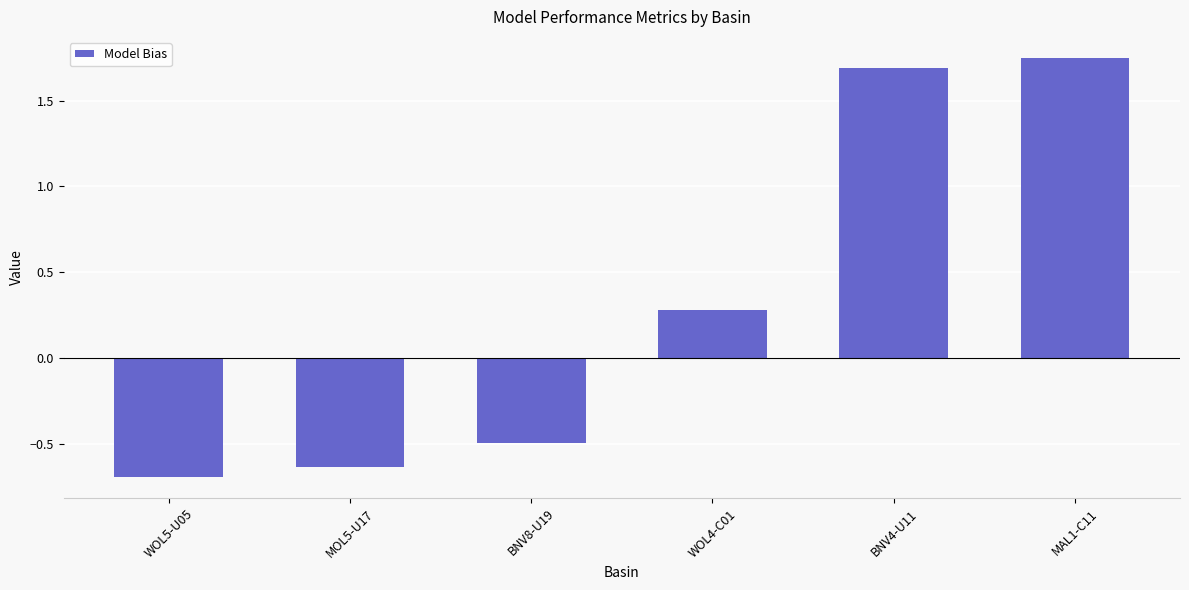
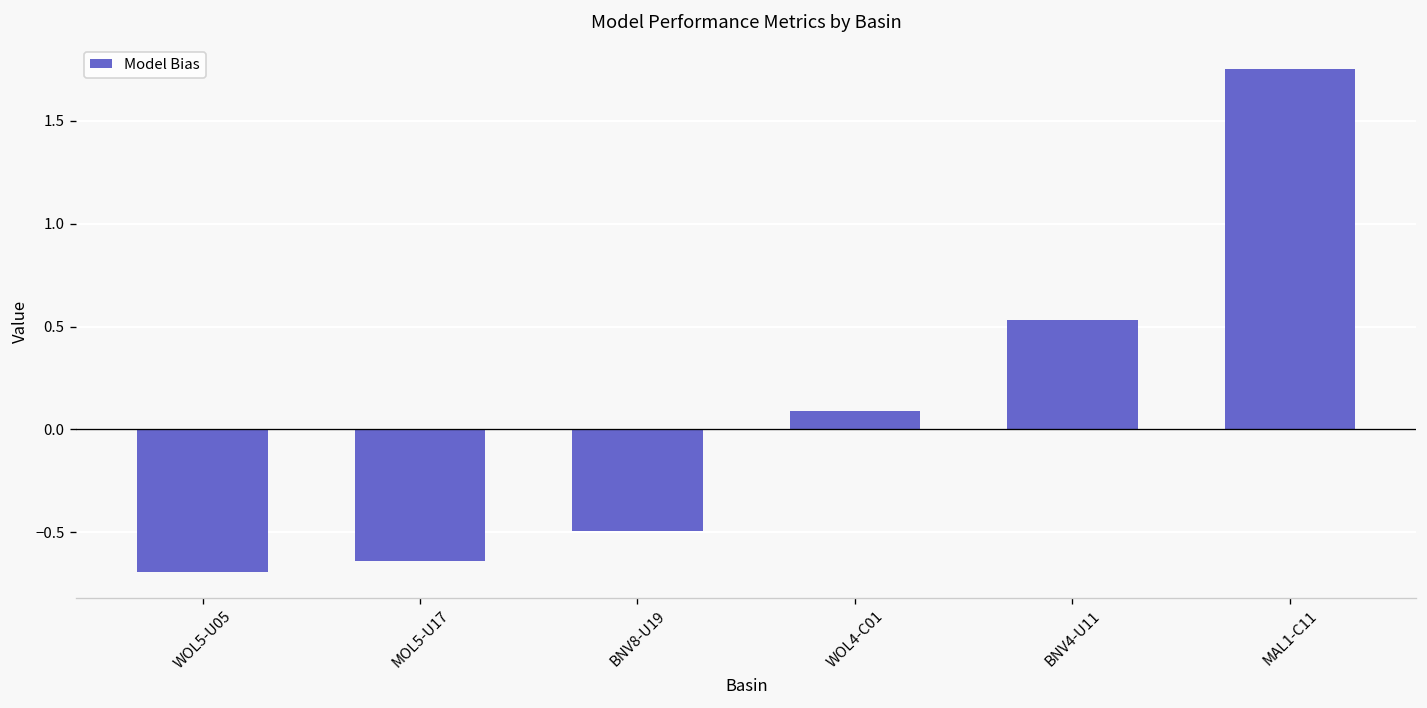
WOL4-C01: 0.28 -> 0.09
BNV4-U11: 1.69 -> 0.53
